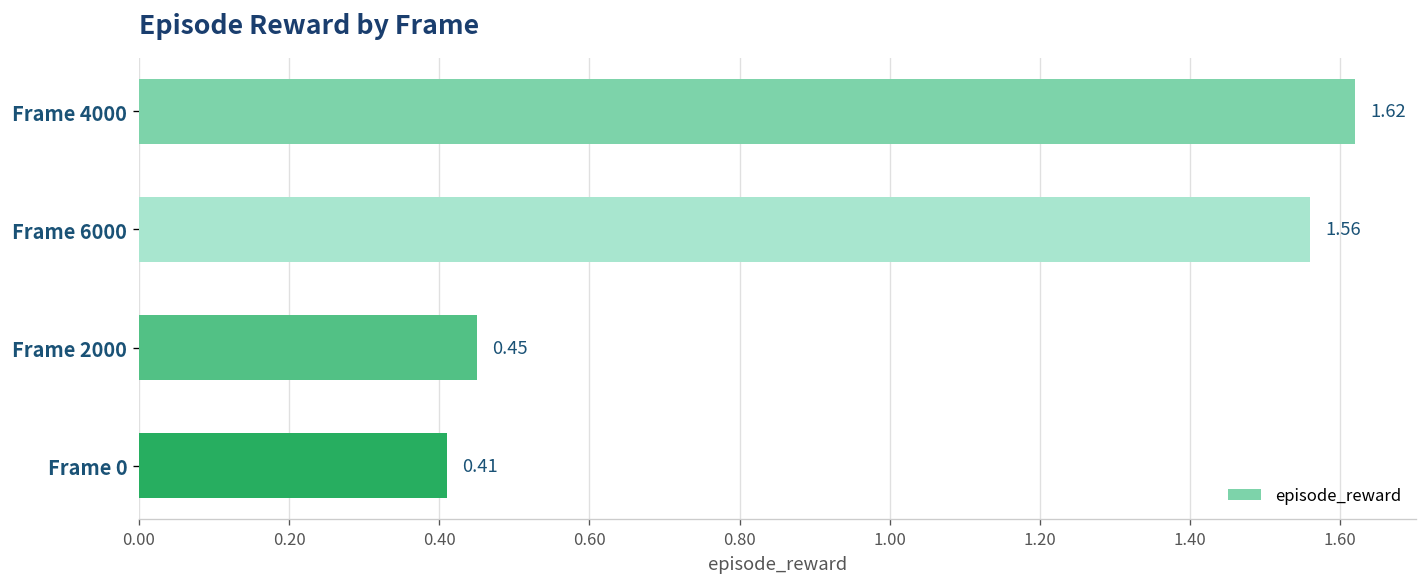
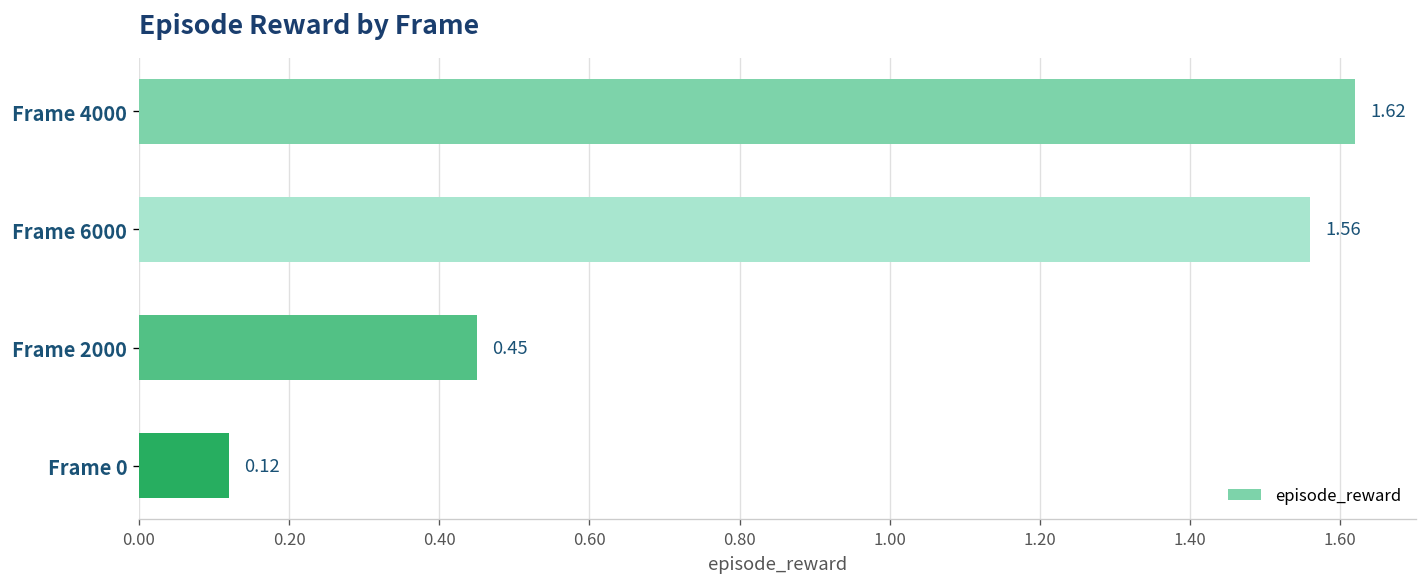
Frame 0: 0.41 -> 0.12
